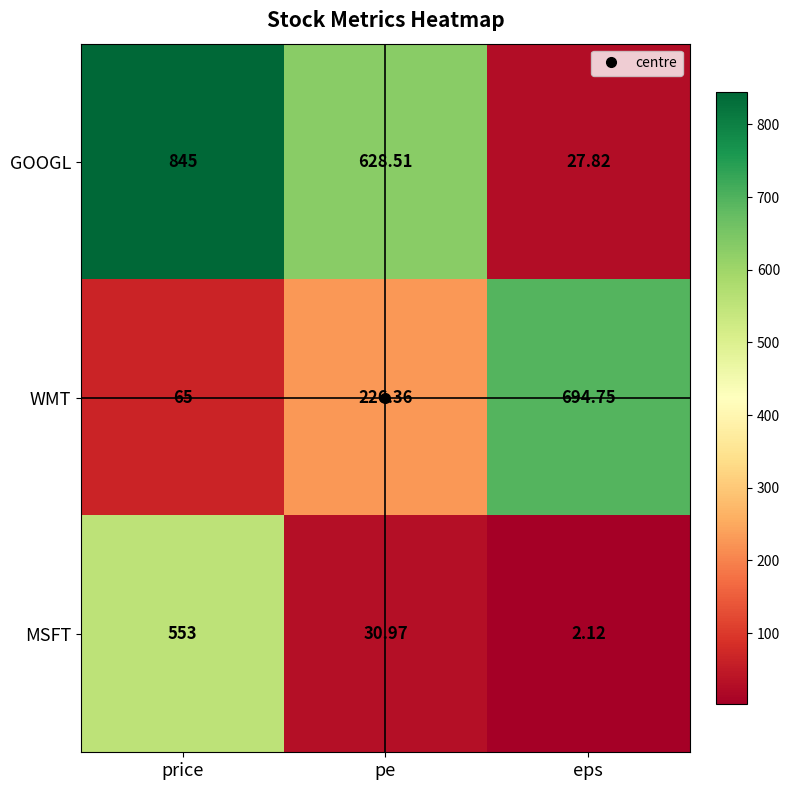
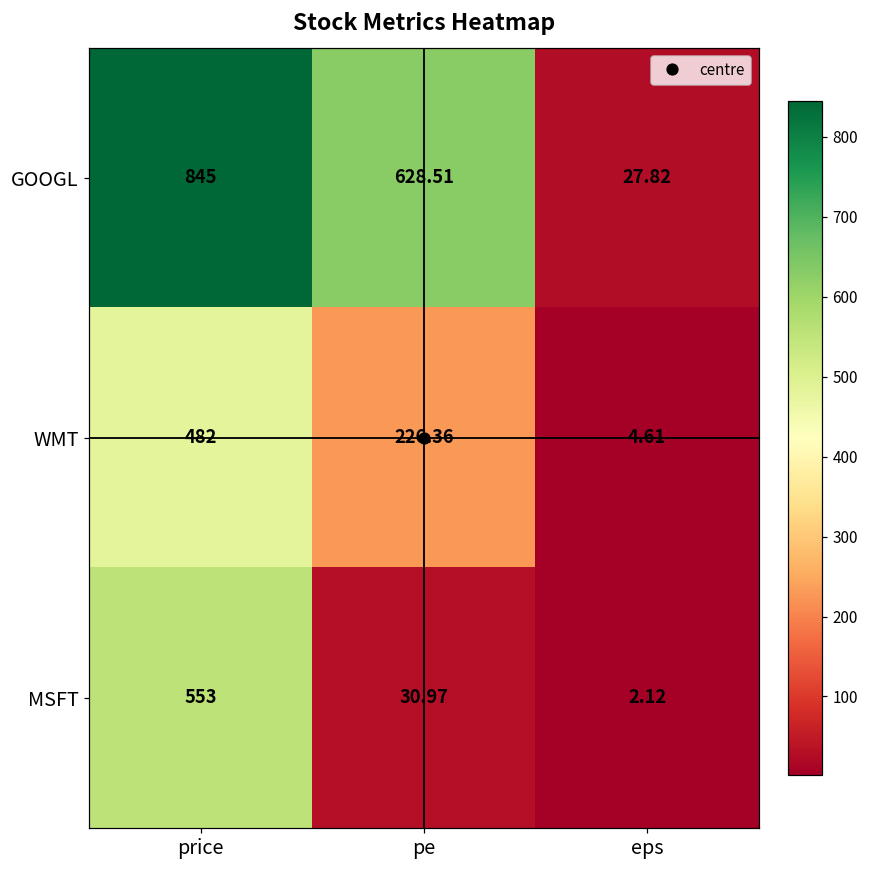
WMT, price: 65 -> 482
WMT, eps: 694.75 -> 4.61
